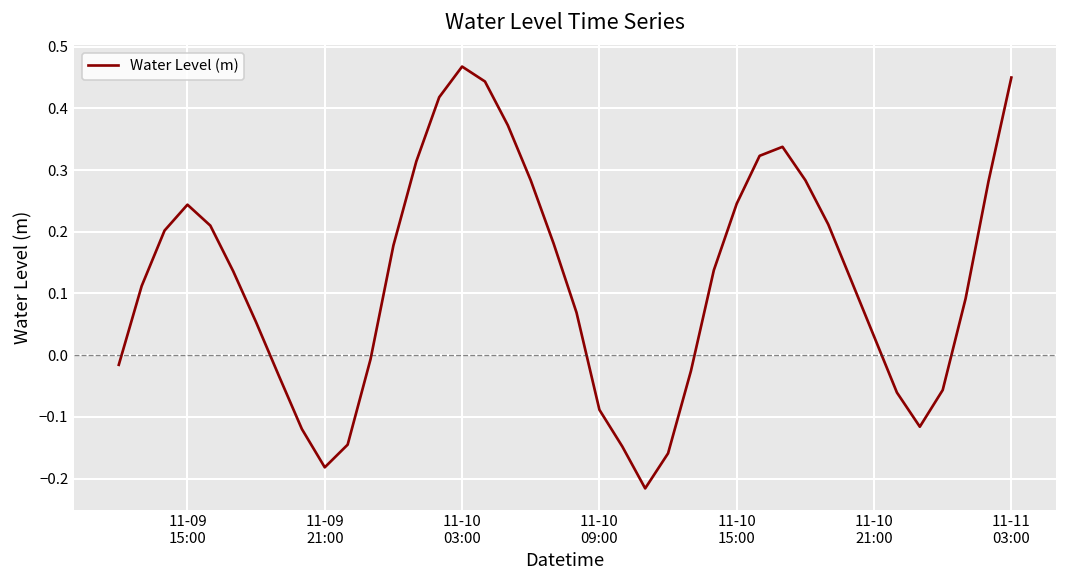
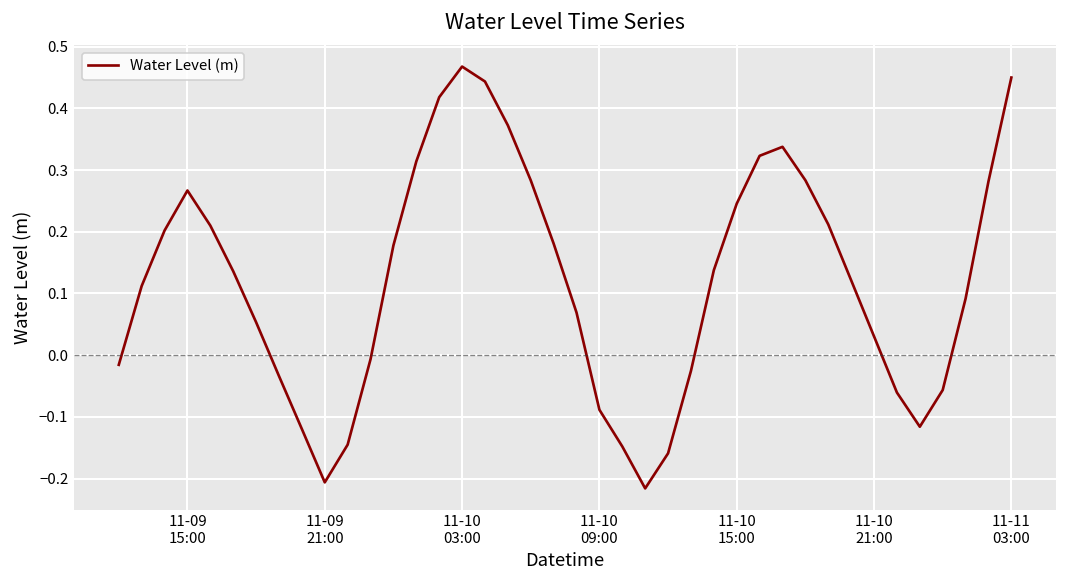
11-09 15:00: 0.24 -> 0.27
11-09 21:00: -0.18 -> -0.21
